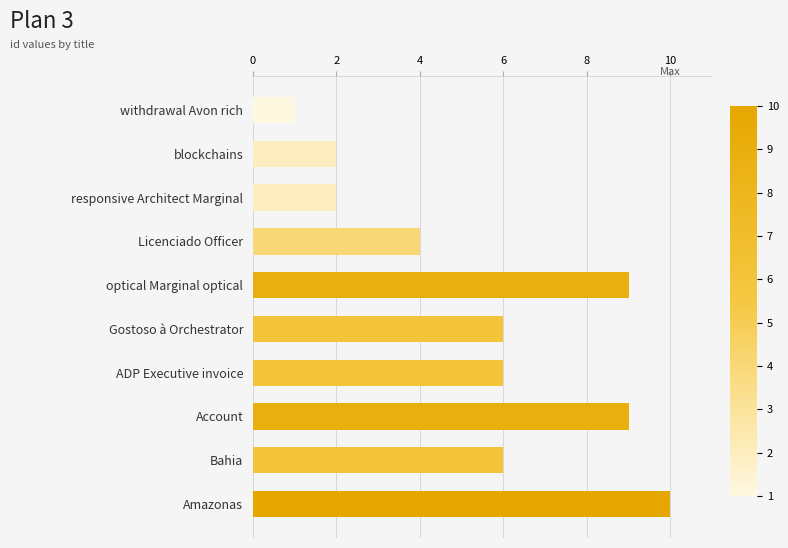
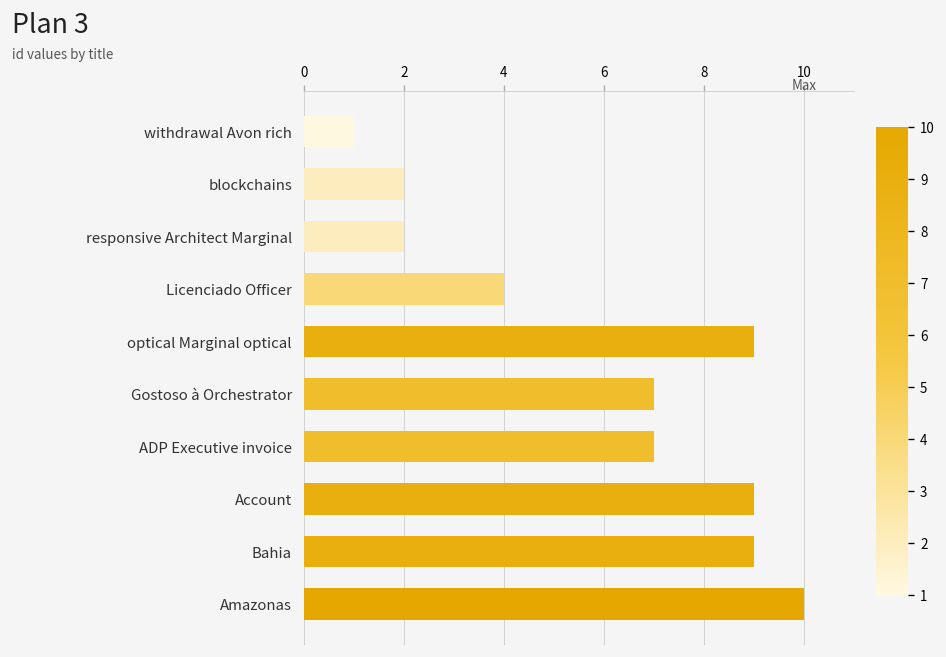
Gostoso à Orchestrator: 6 -> 7
ADP Executive invoice: 6 -> 7
Bahia: 6 -> 9
